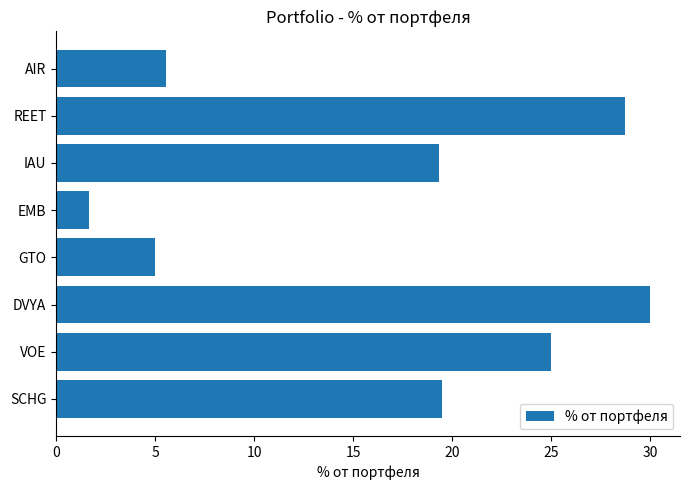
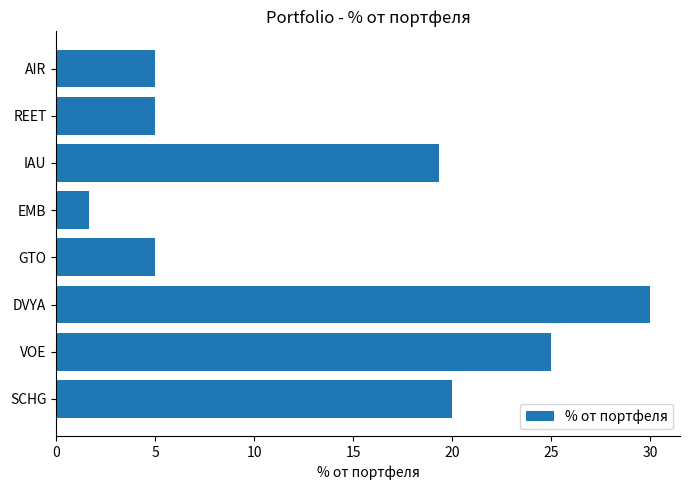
AIR: 5.6 -> 5.0
REET: 28.7 -> 5.0
SCHG: 19.5 -> 20.0
